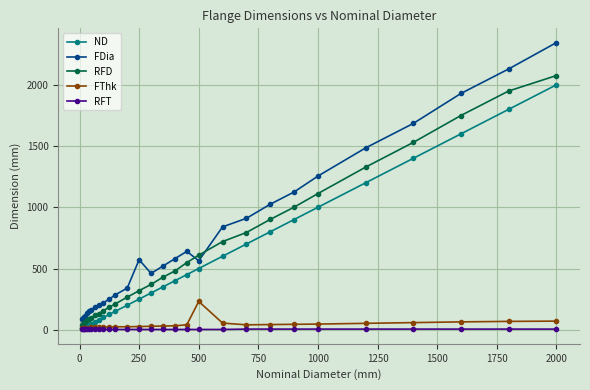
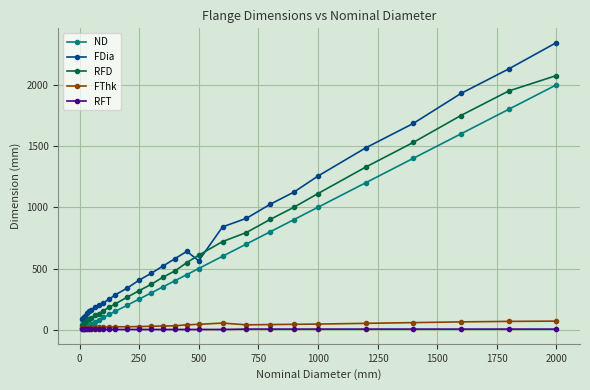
FDia, 250: 570 -> 410
FThk, 500: 230 -> 40
